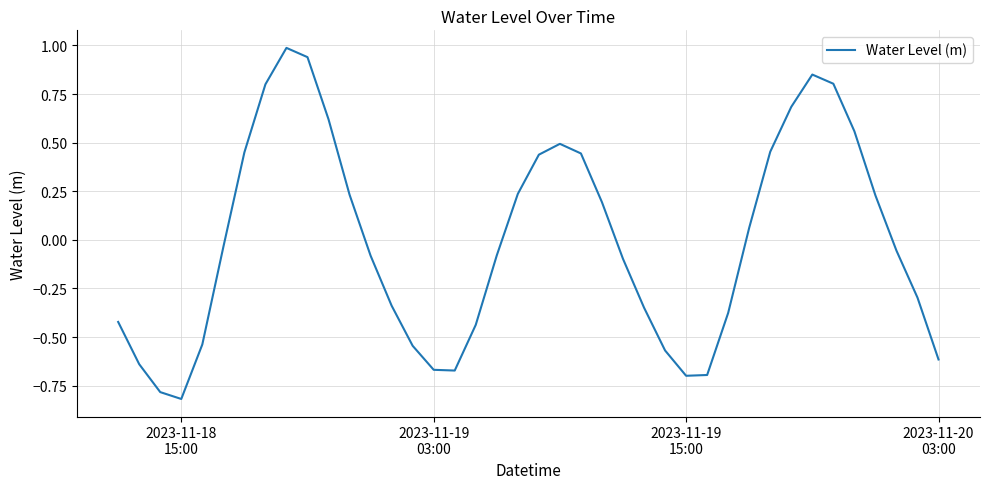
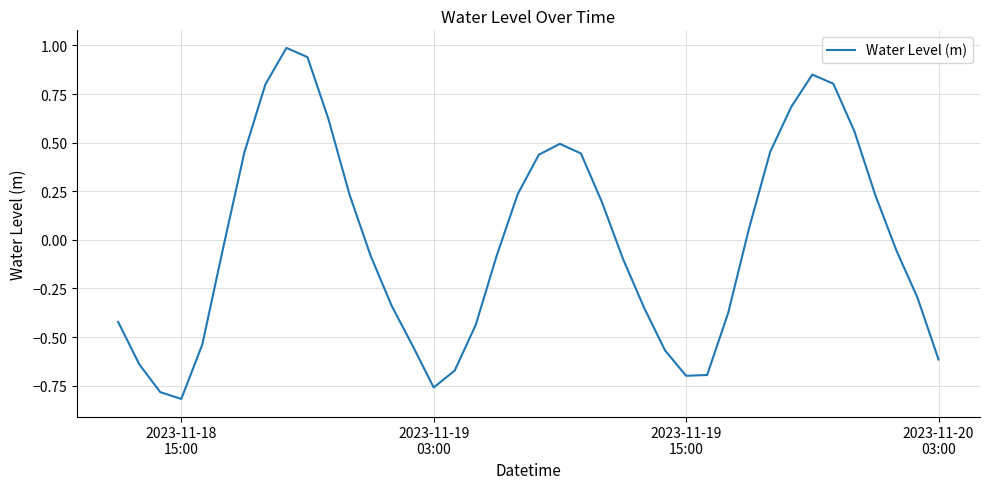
2023-11-19 03:00: -0.67 -> -0.76
